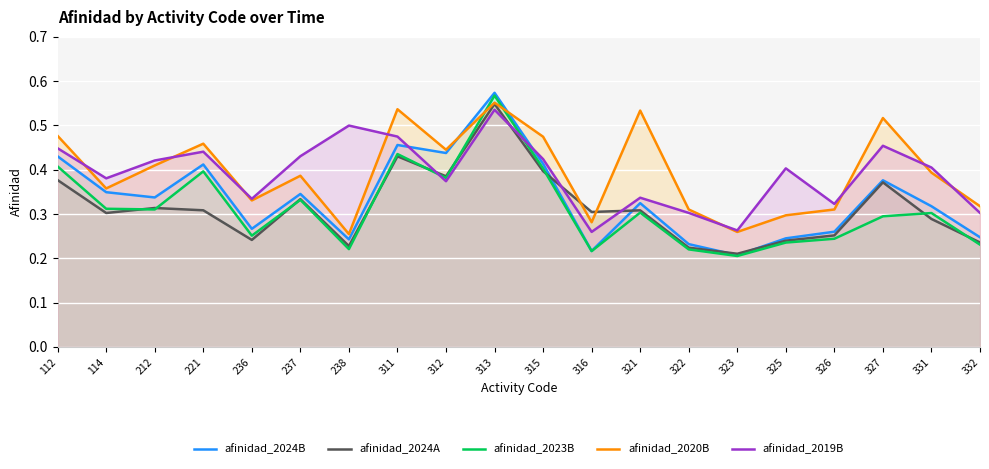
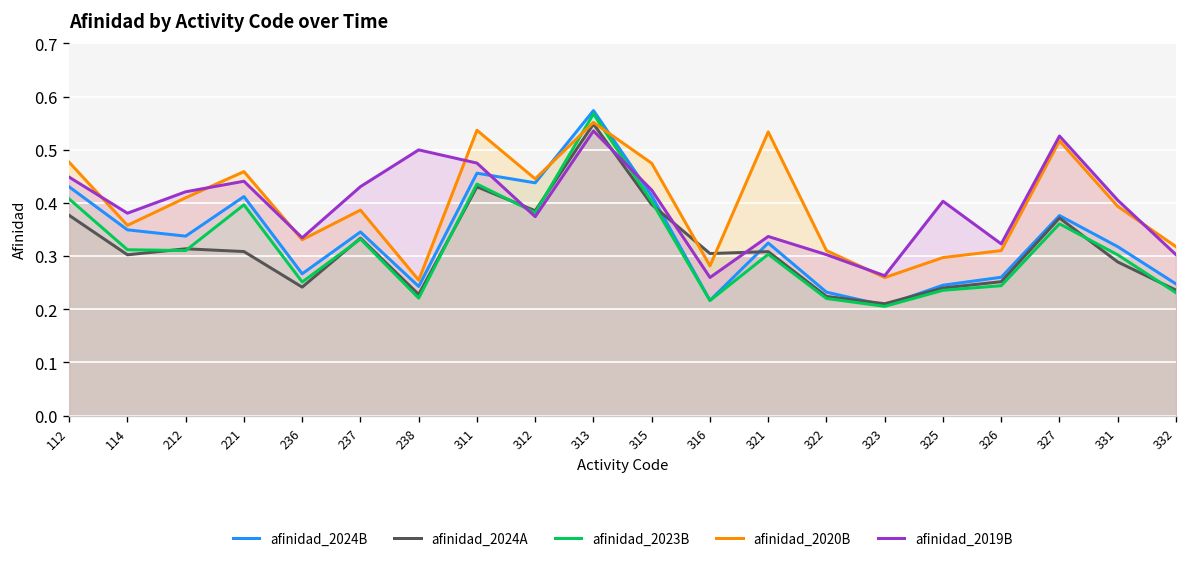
afinidad_2023B, 327: 0.29 -> 0.36
afinidad_2019B, 327: 0.45 -> 0.53
